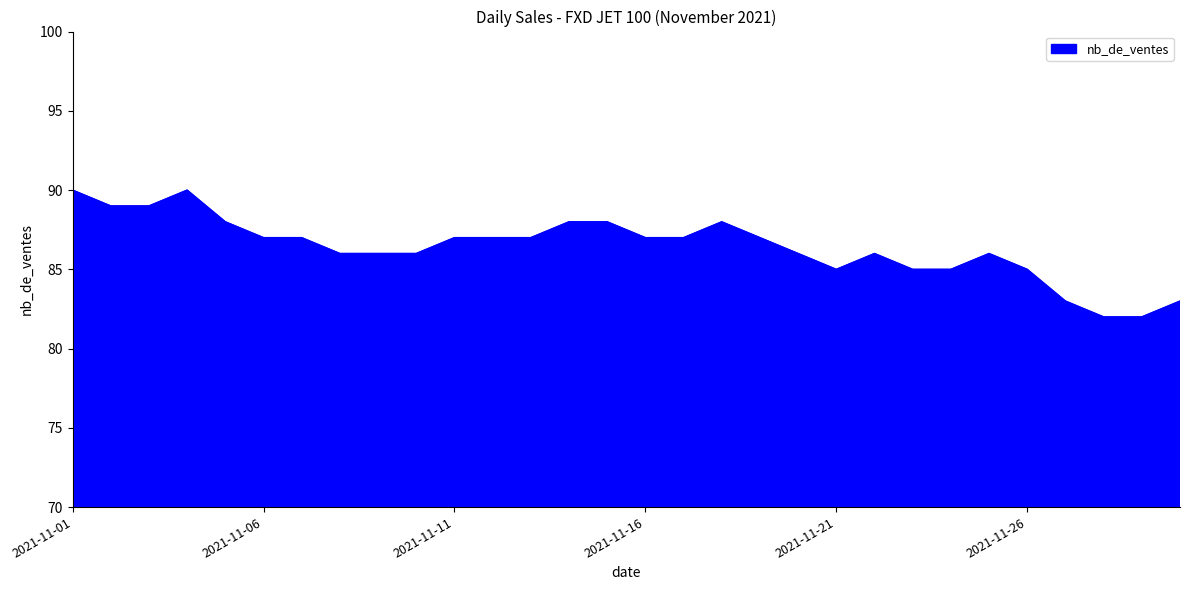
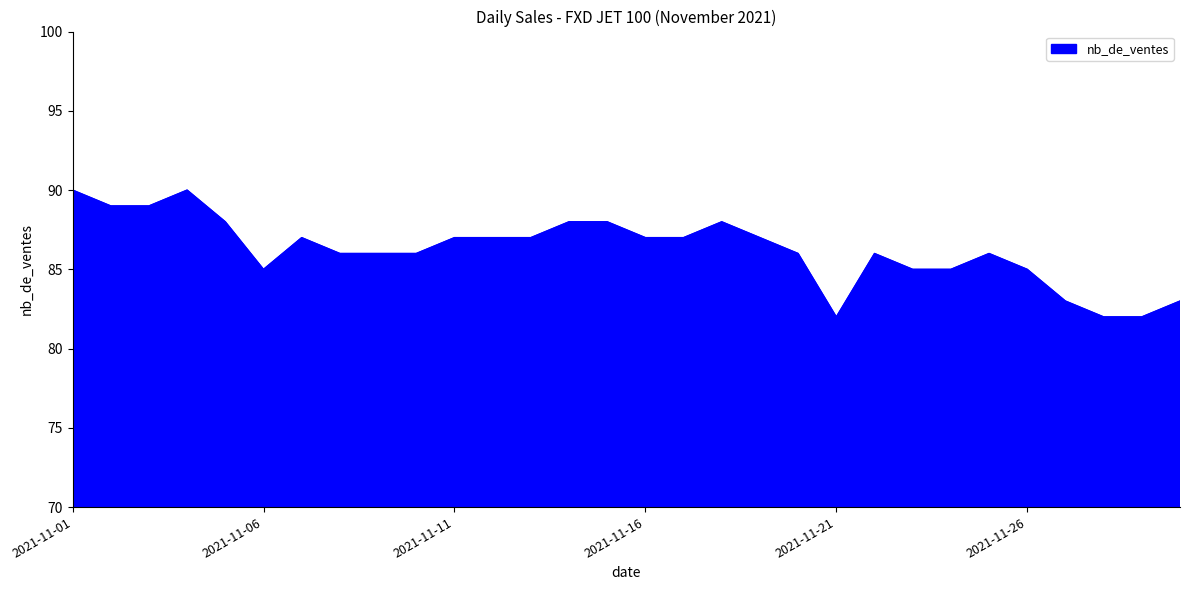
2021-11-06: 87 -> 85
2021-11-21: 85 -> 82
